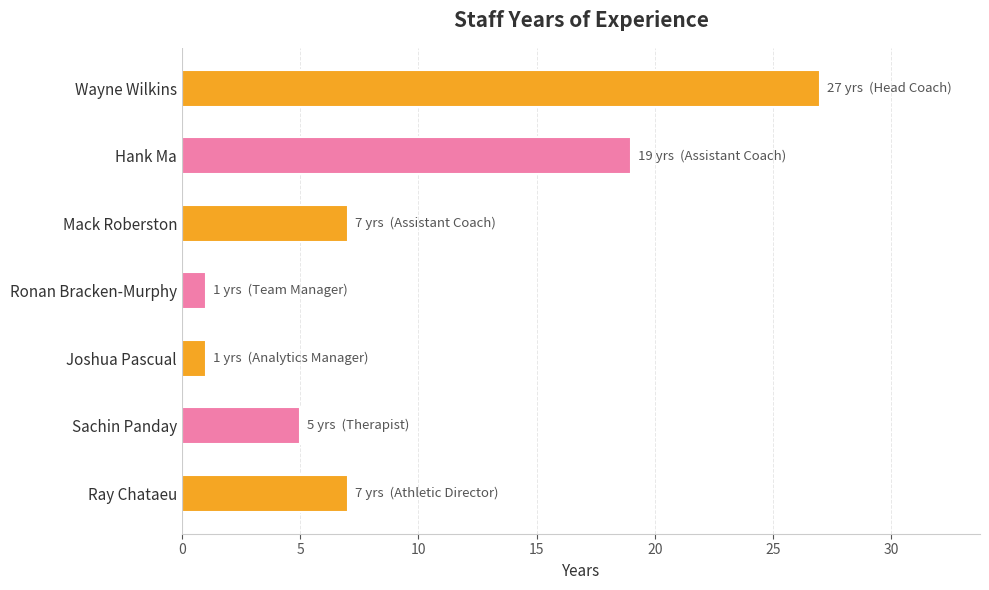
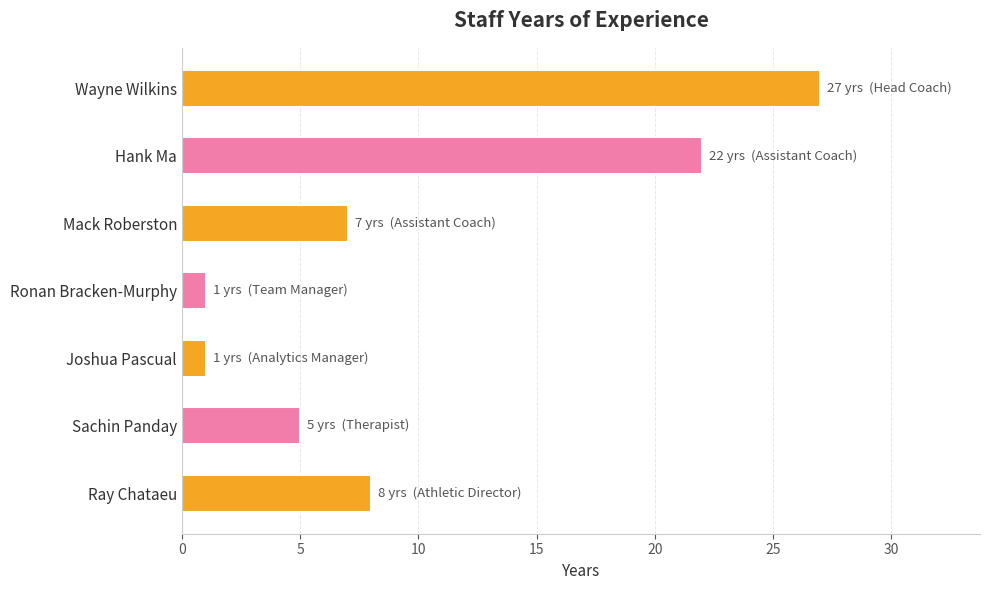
Hank Ma: 19 -> 22
Ray Chataeu: 7 -> 8
